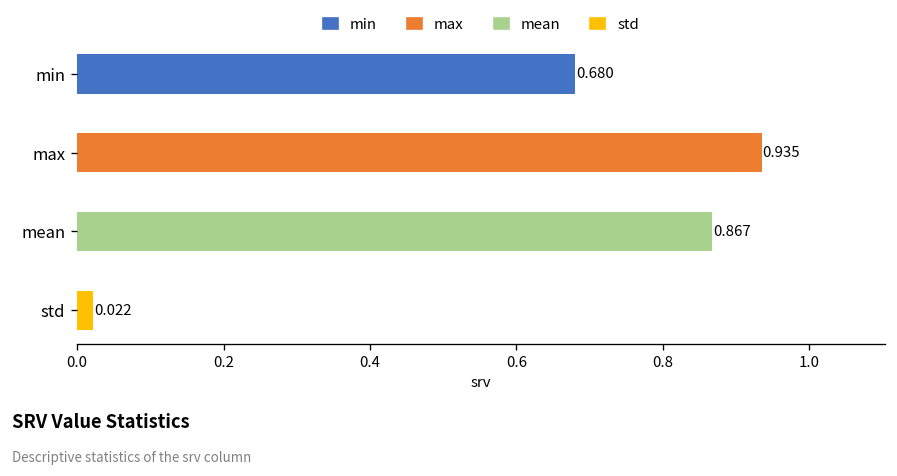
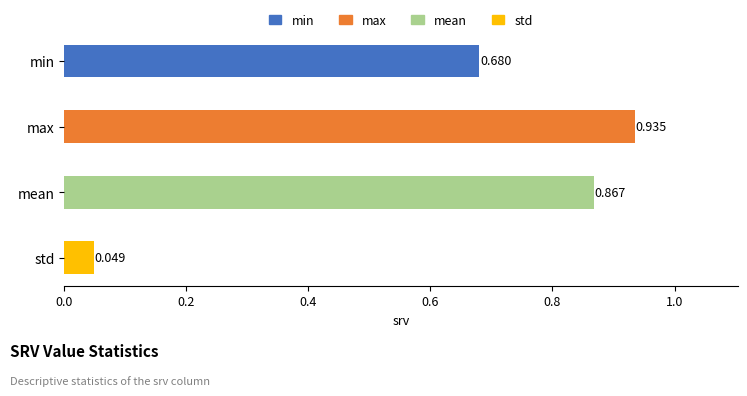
std: 0.022 -> 0.049
